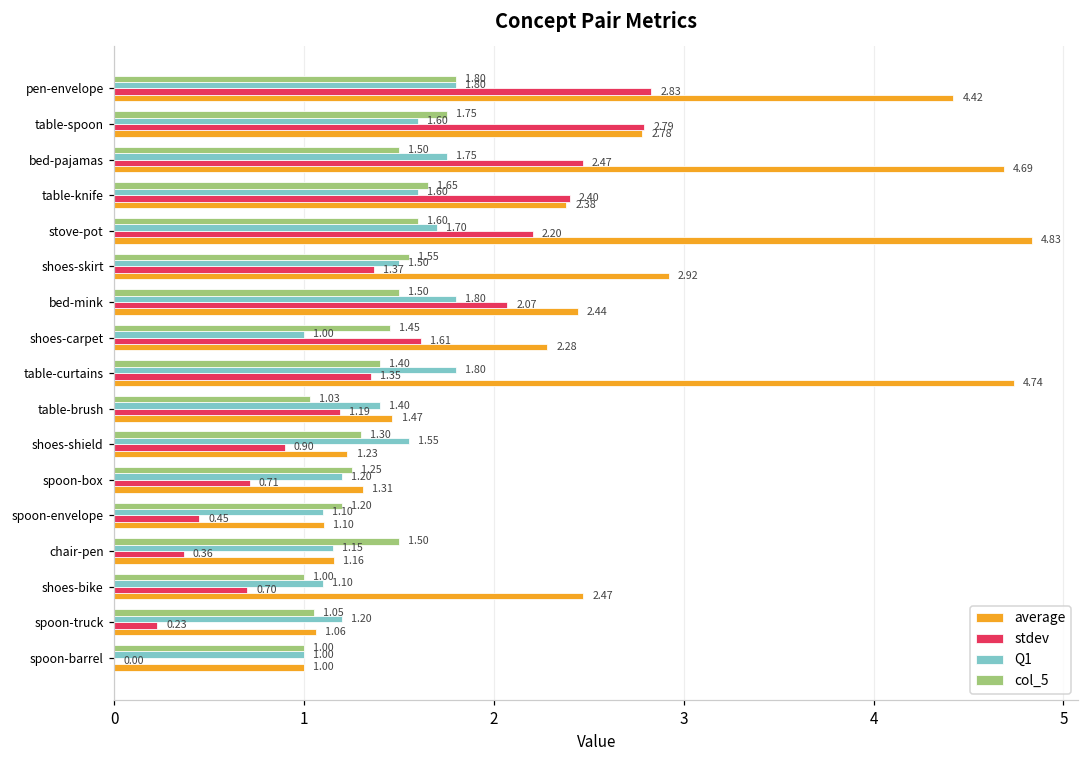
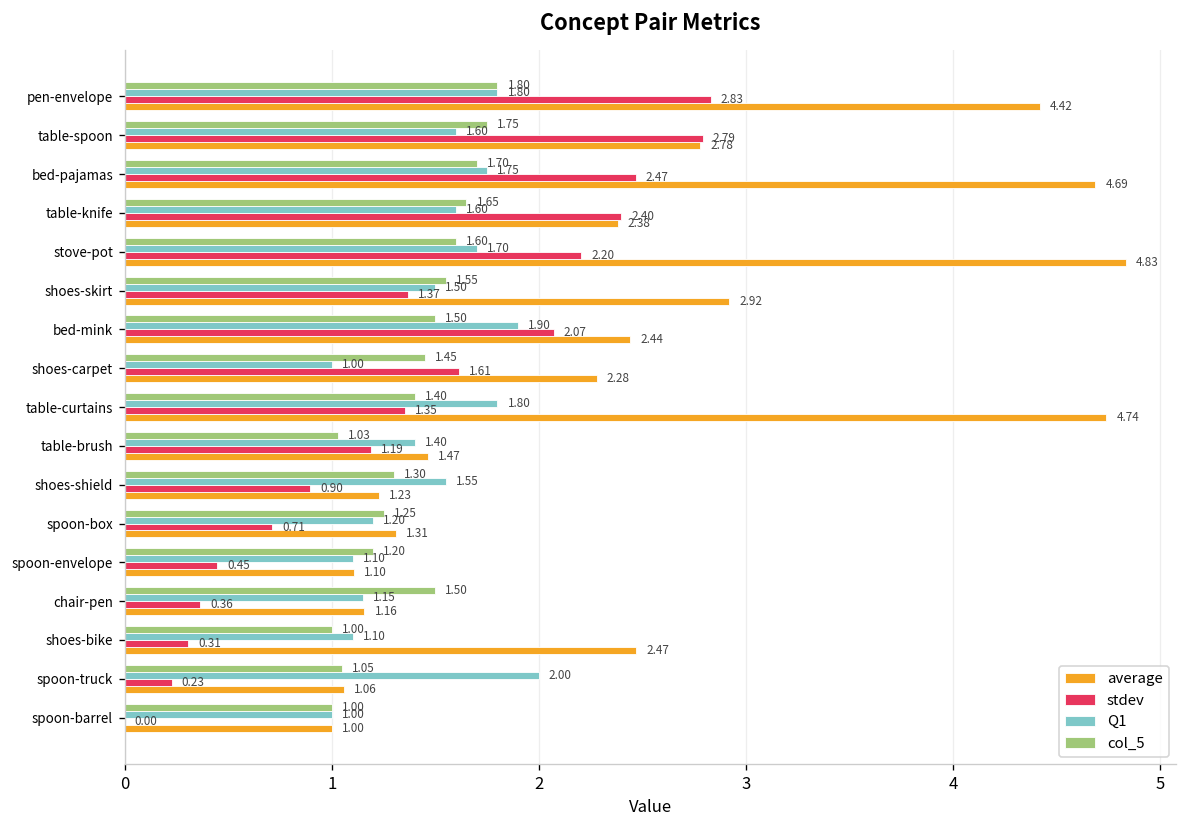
col_5, bed-pajamas: 1.50 -> 1.70
Q1, bed-mink: 1.80 -> 1.90
stdev, shoes-bike: 0.70 -> 0.31
Q1, spoon-truck: 1.20 -> 2.00
